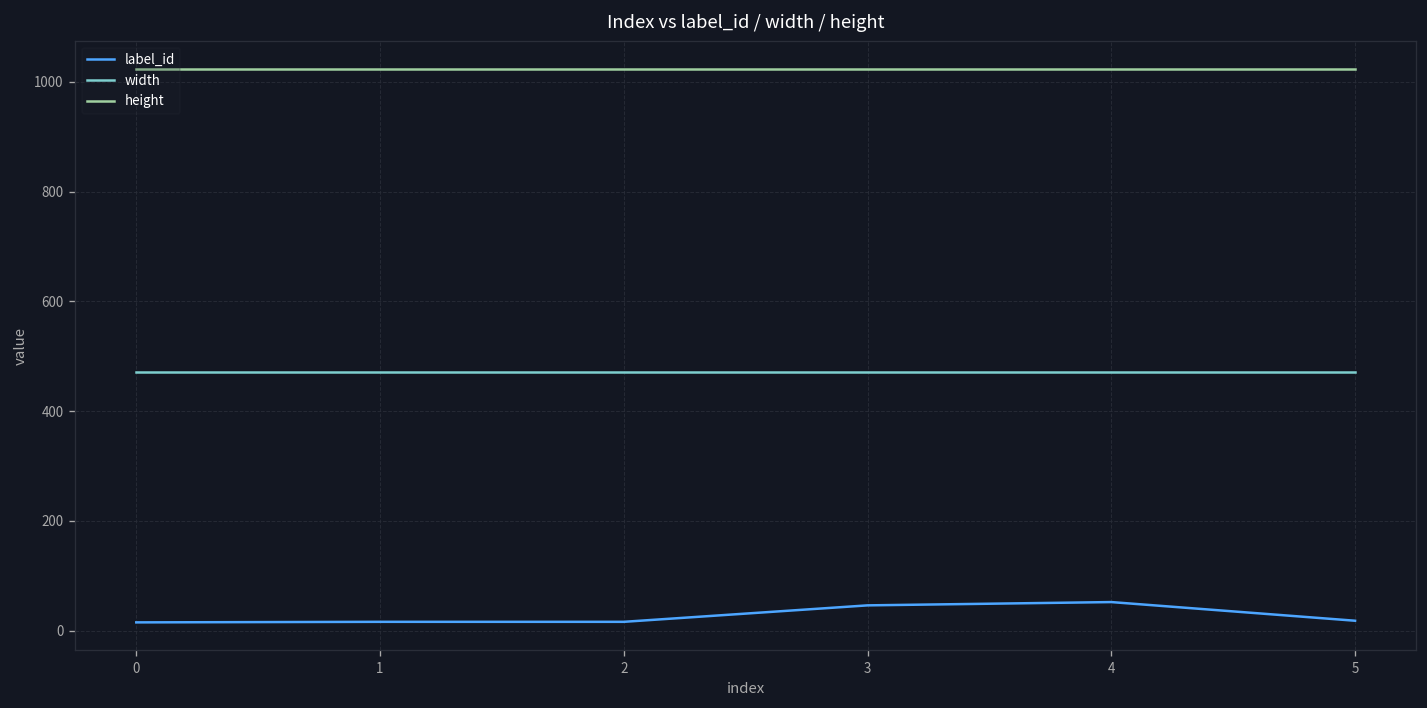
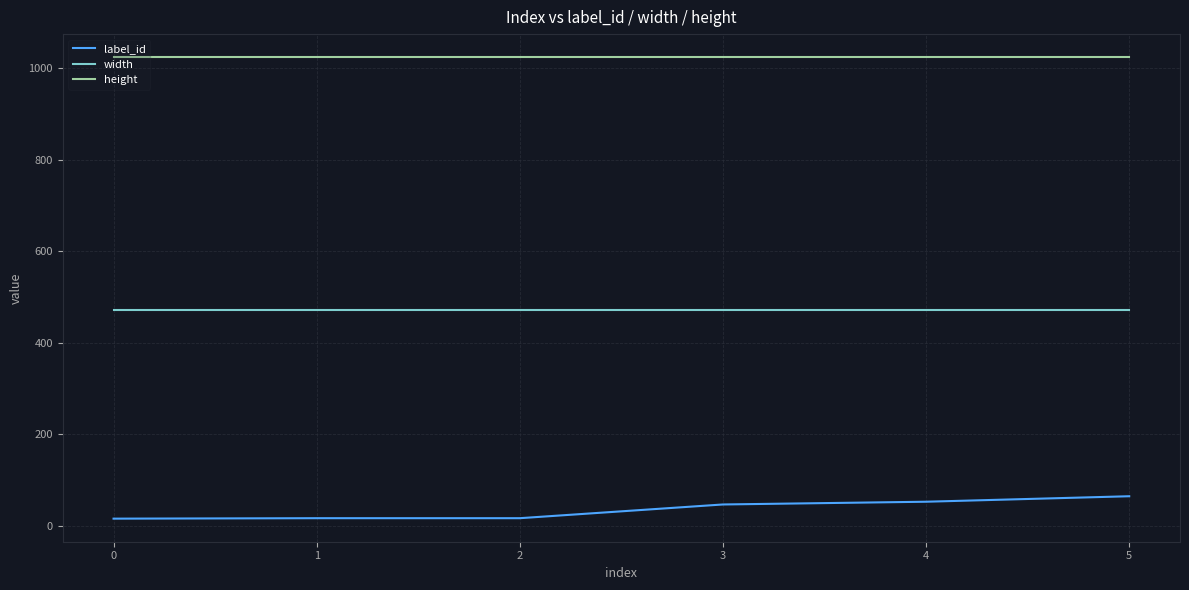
label_id, 5: 20 -> 60
